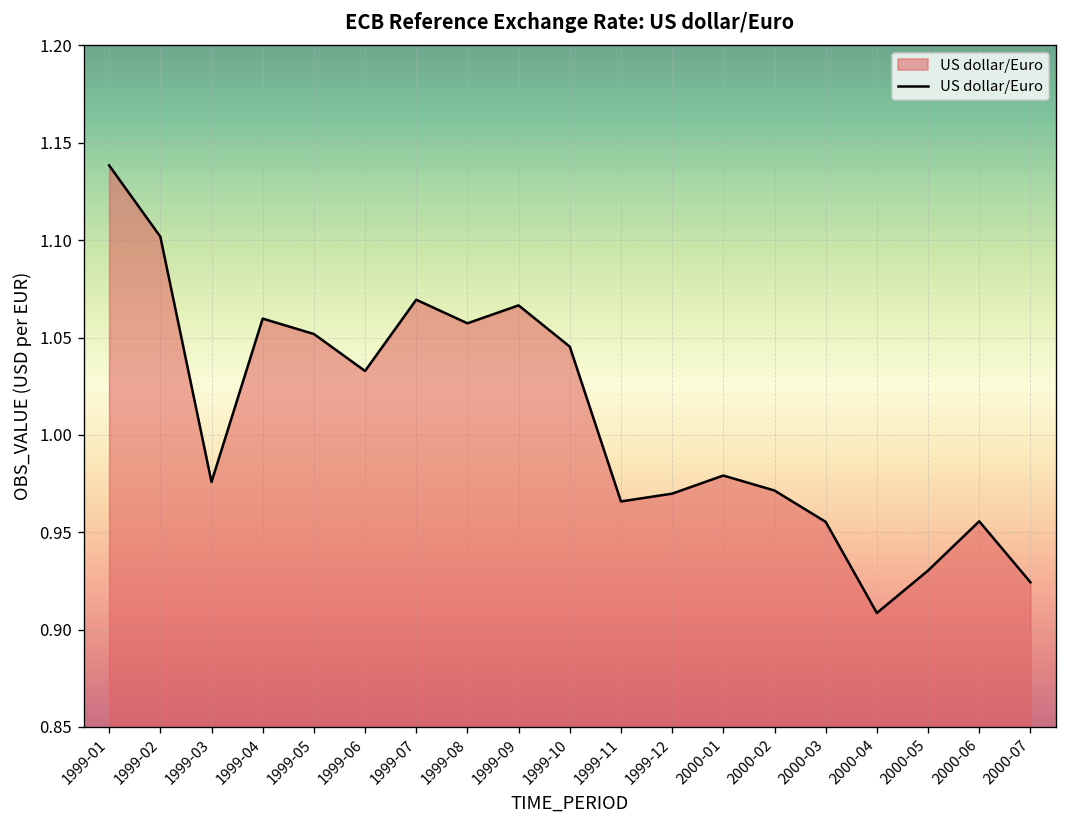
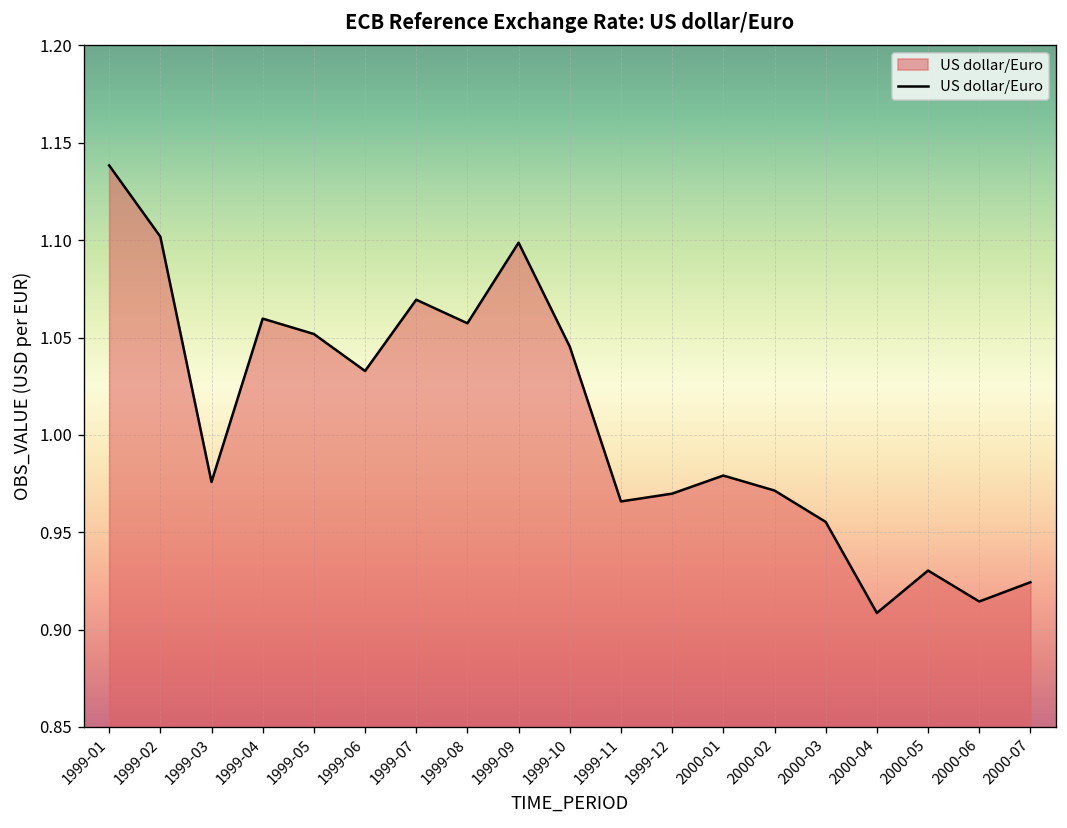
1999-09: 1.067 -> 1.099
2000-06: 0.956 -> 0.914
